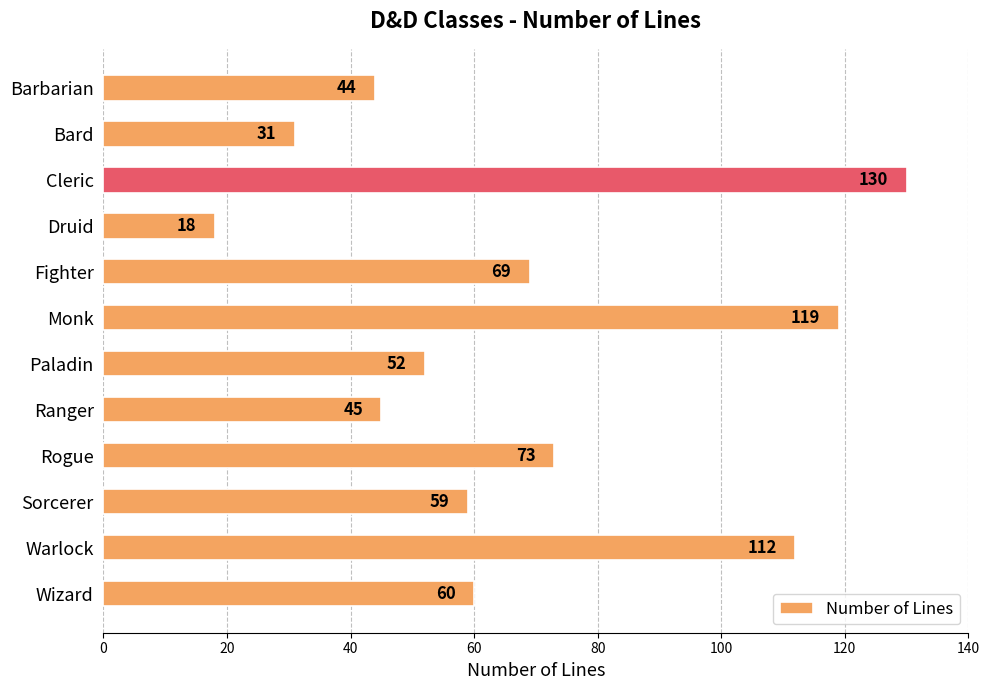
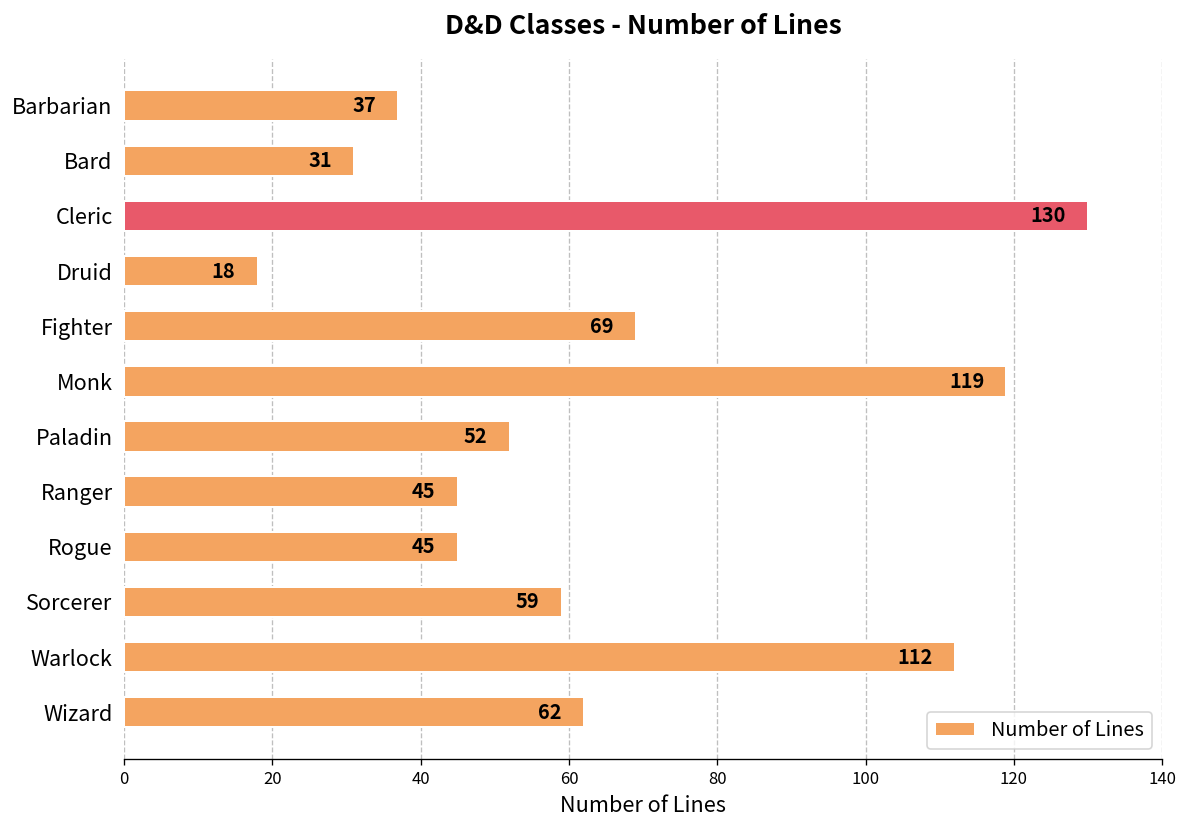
Barbarian: 44 -> 37
Rogue: 73 -> 45
Wizard: 60 -> 62
